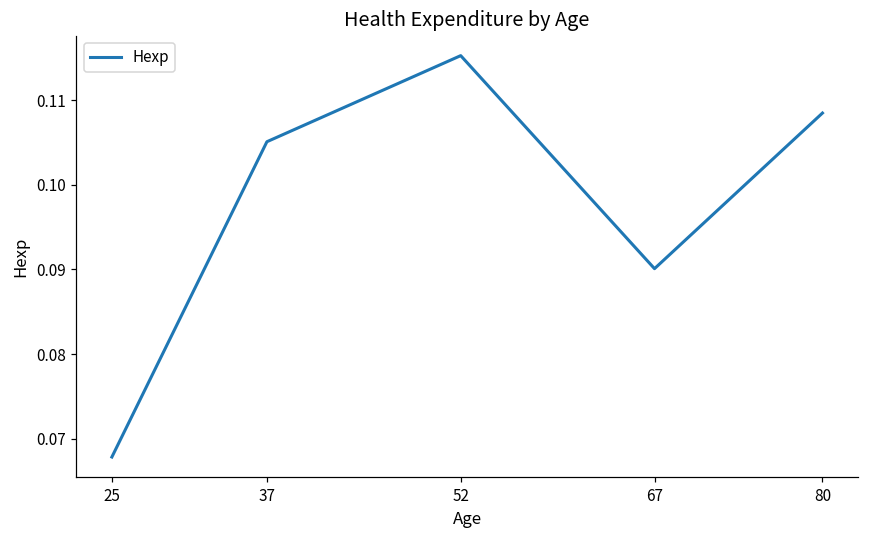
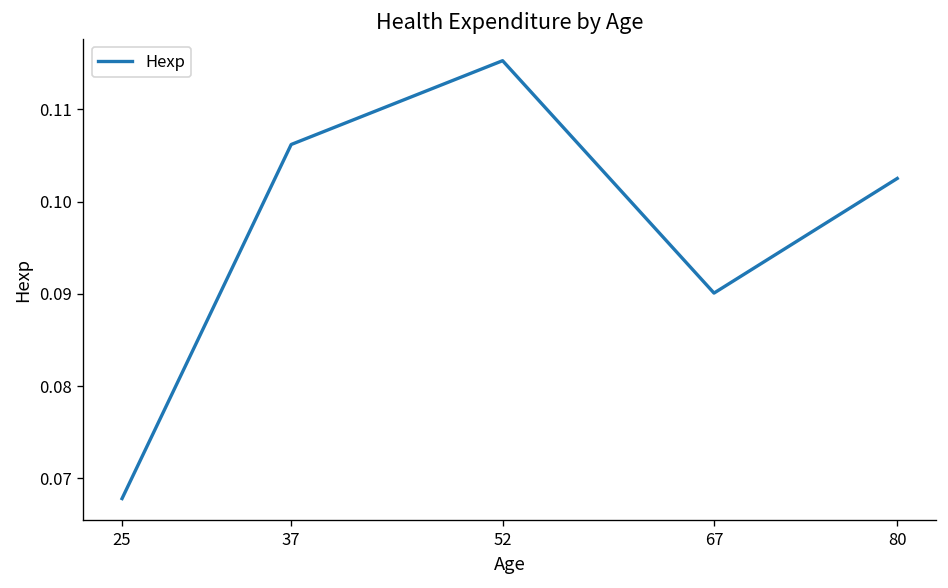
37: 0.105 -> 0.106
80: 0.108 -> 0.103
